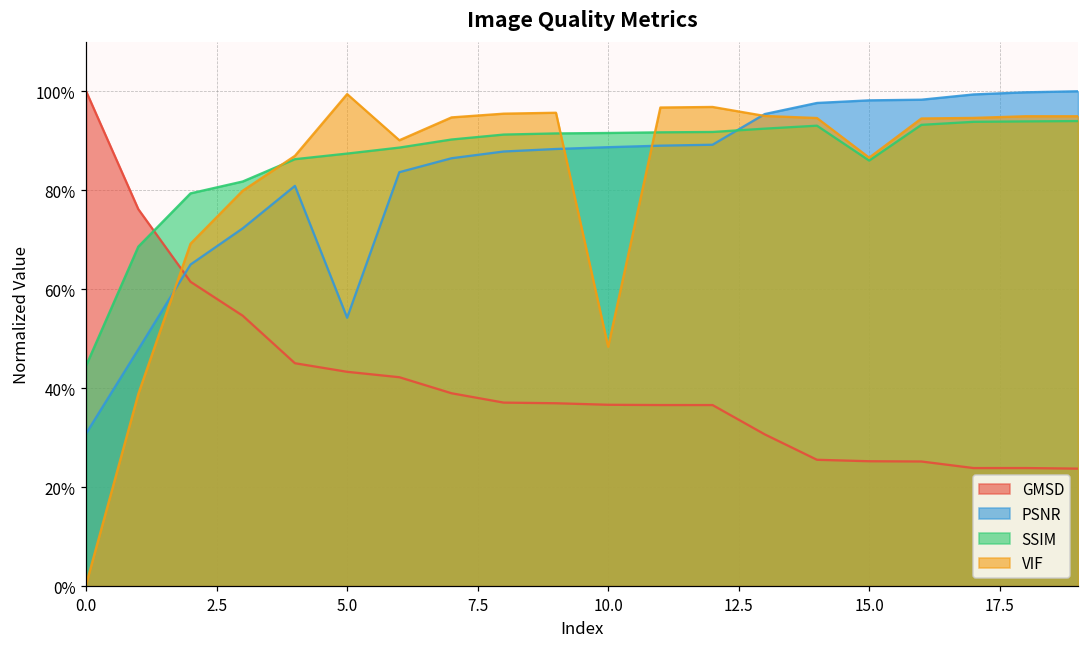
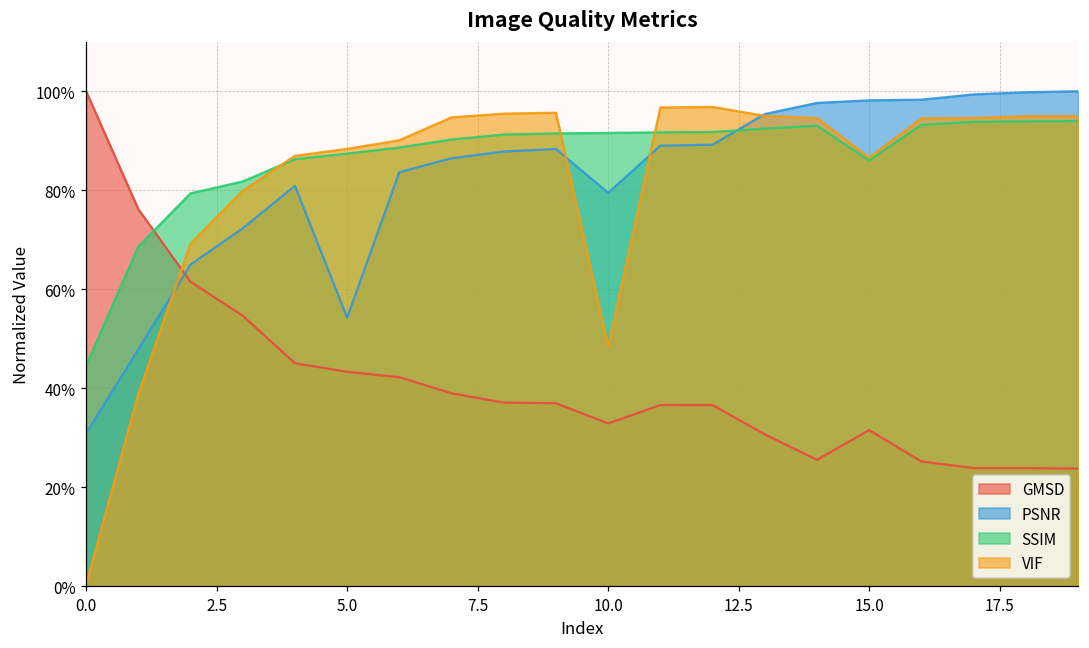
VIF, 5.0: 99% -> 88%
GMSD, 10.0: 37% -> 33%
PSNR, 10.0: 89% -> 79%
GMSD, 15.0: 25% -> 32%
